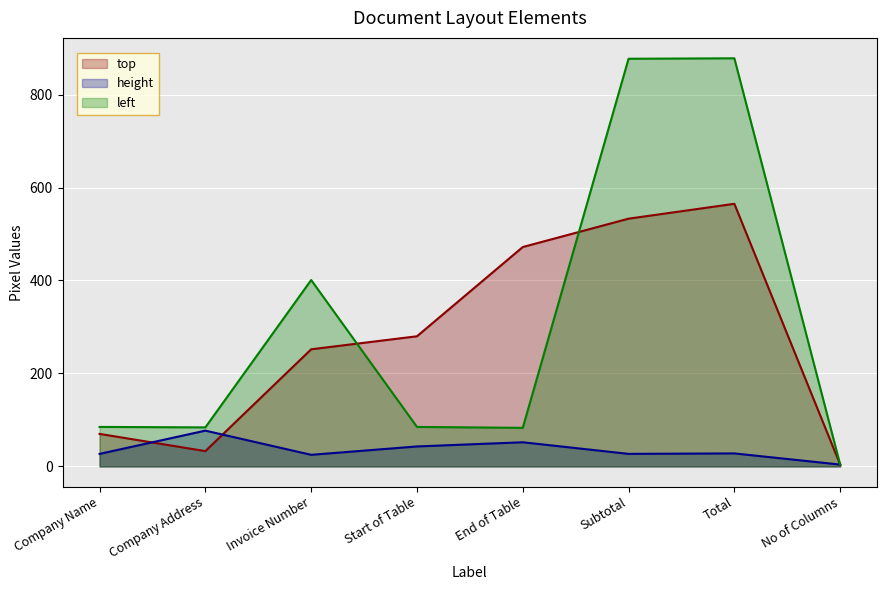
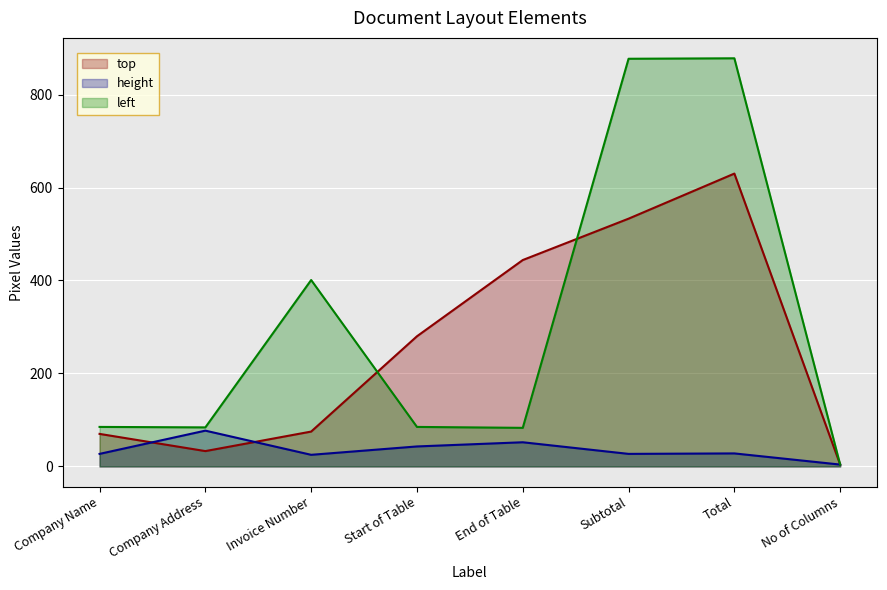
top, Invoice Number: 250 -> 80
top, End of Table: 470 -> 440
top, Total: 570 -> 630
